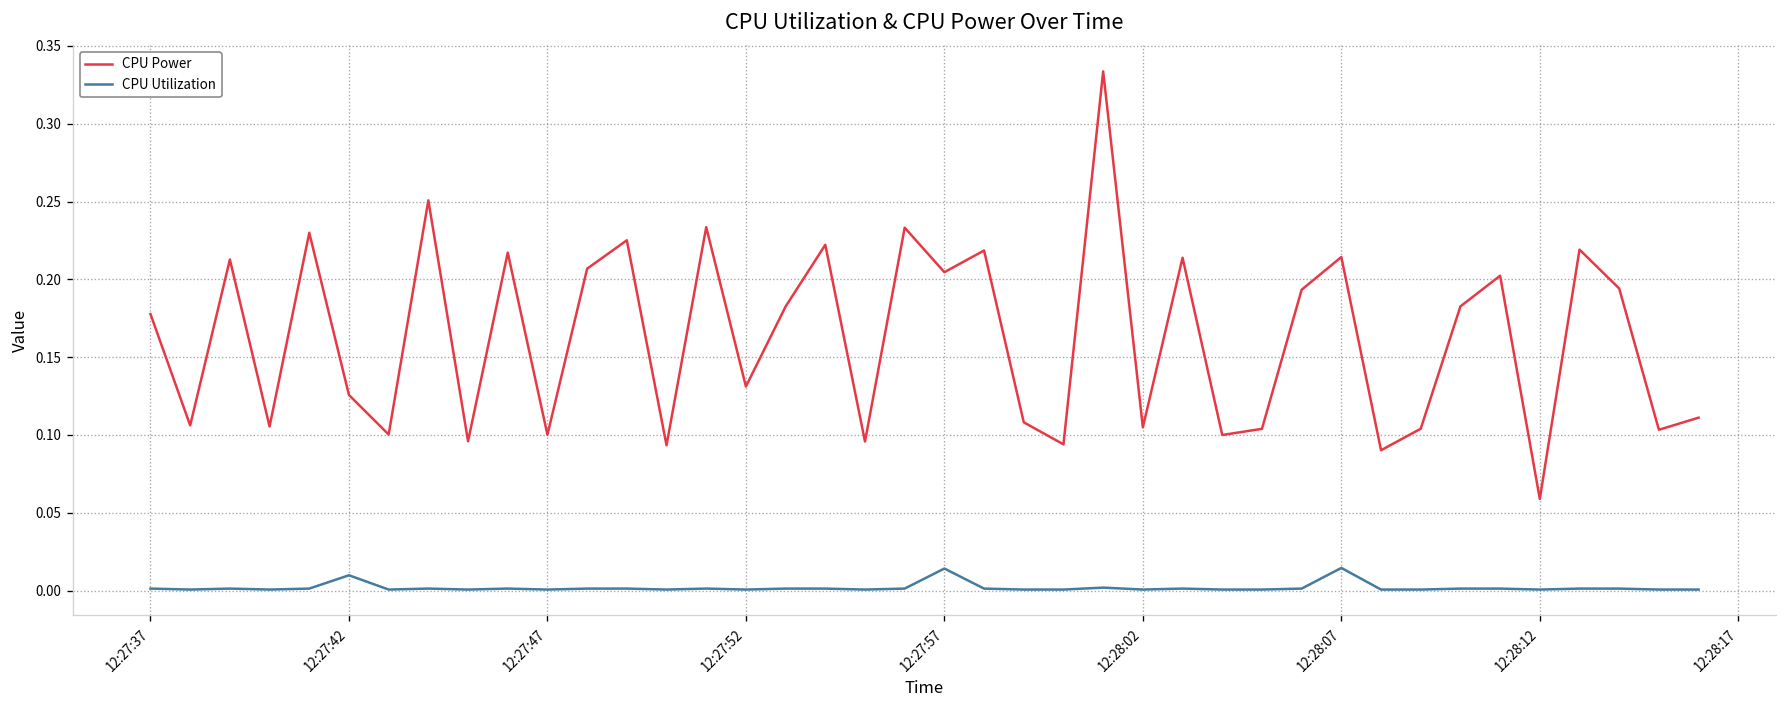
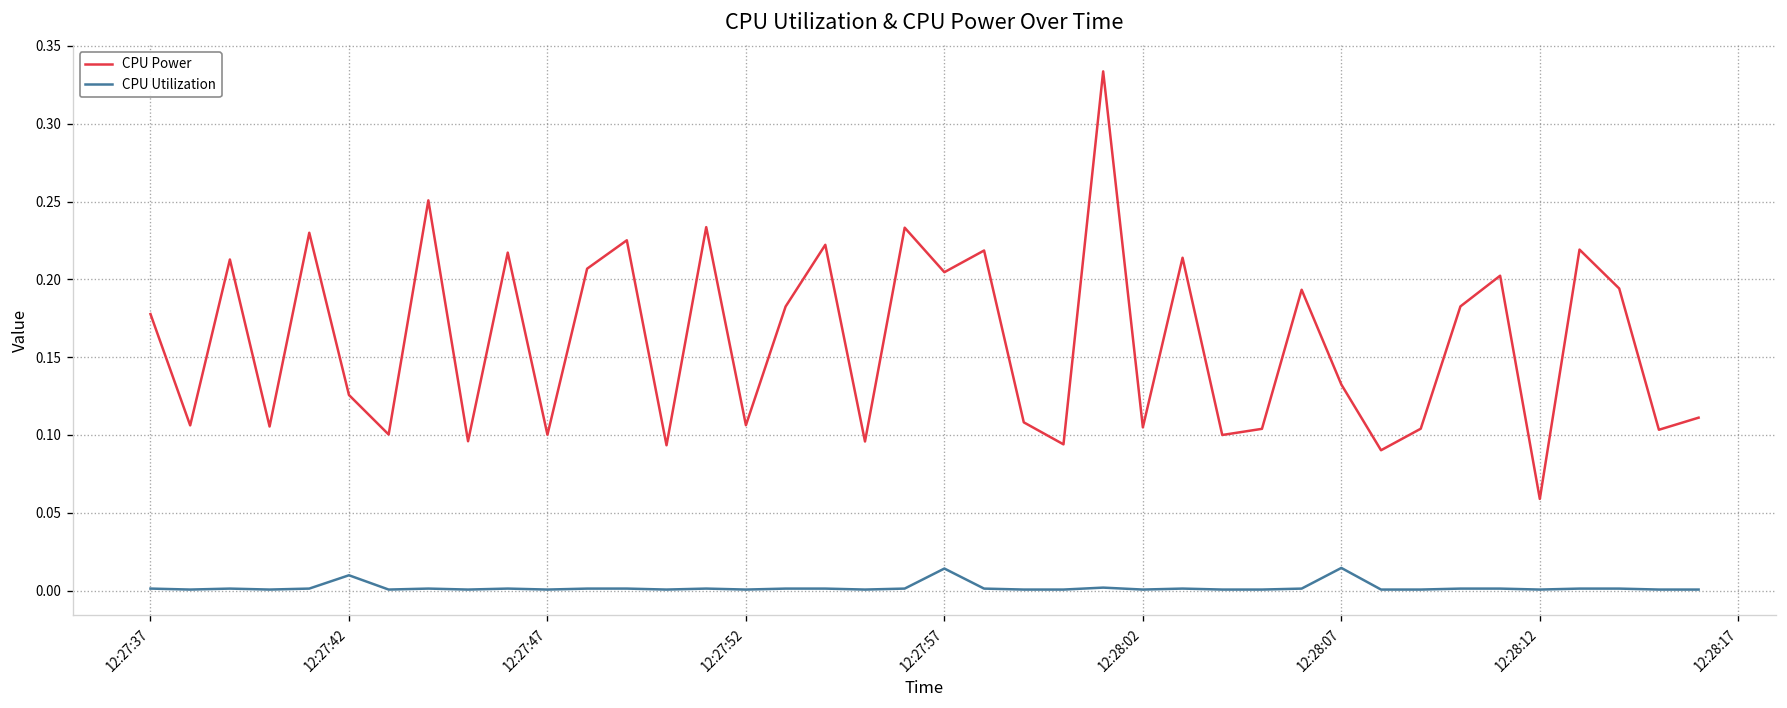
CPU Power, 12:27:52: 0.131 -> 0.106
CPU Power, 12:28:07: 0.214 -> 0.132
